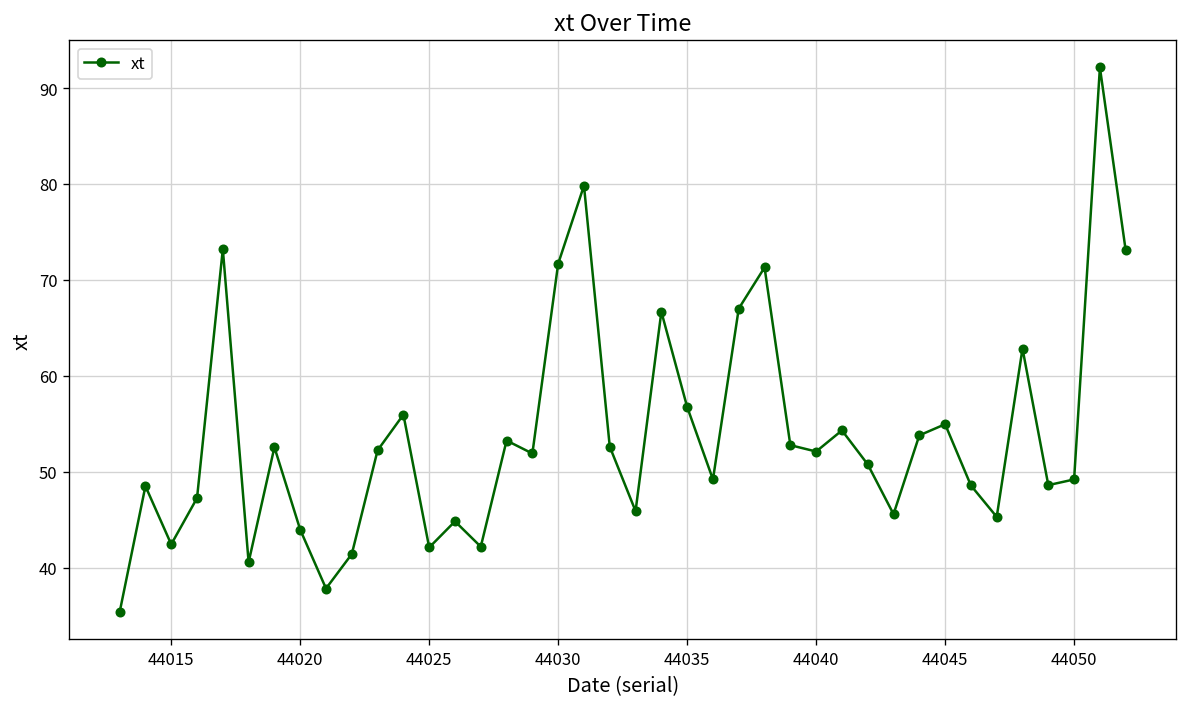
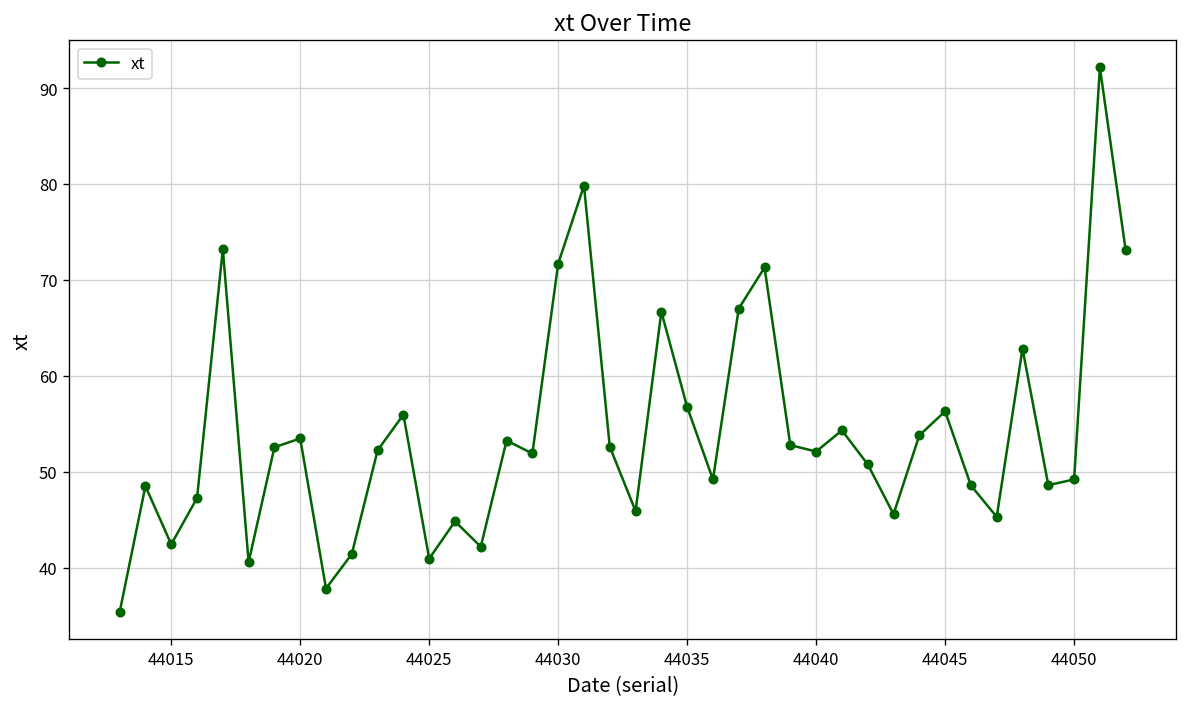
44020: 44 -> 53
44025: 42 -> 41
44045: 55 -> 56
